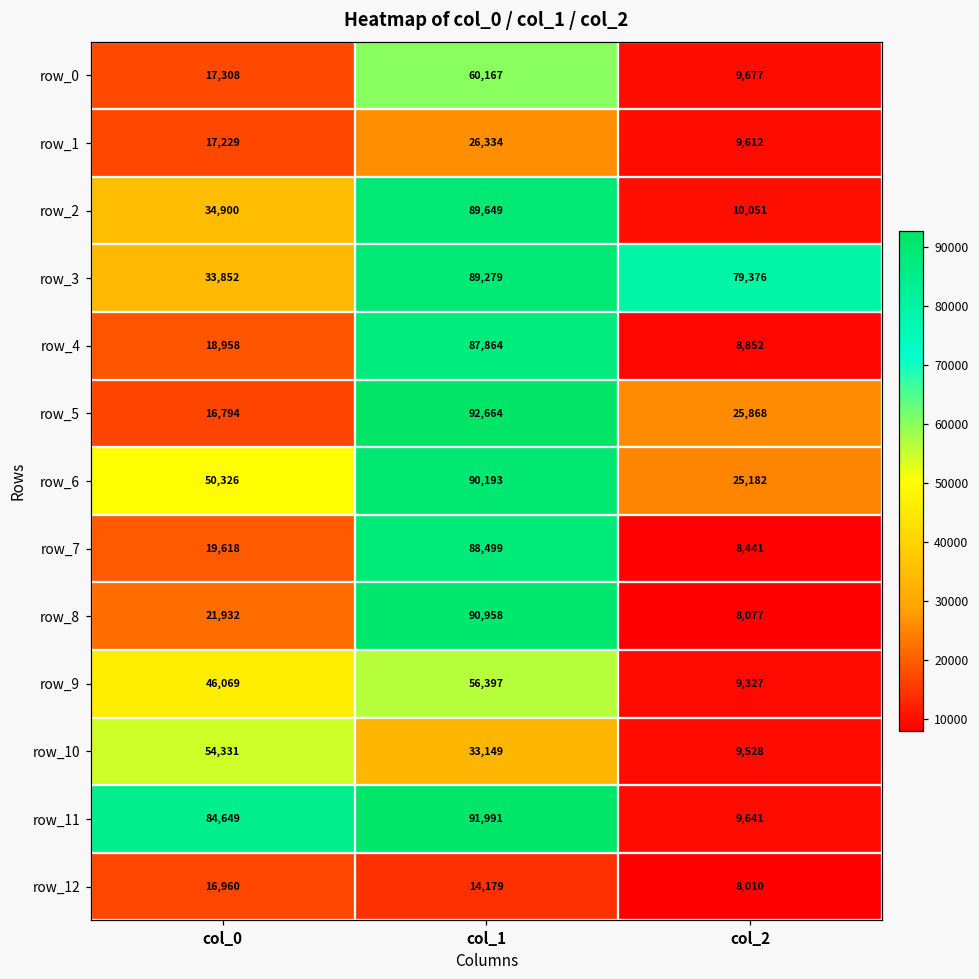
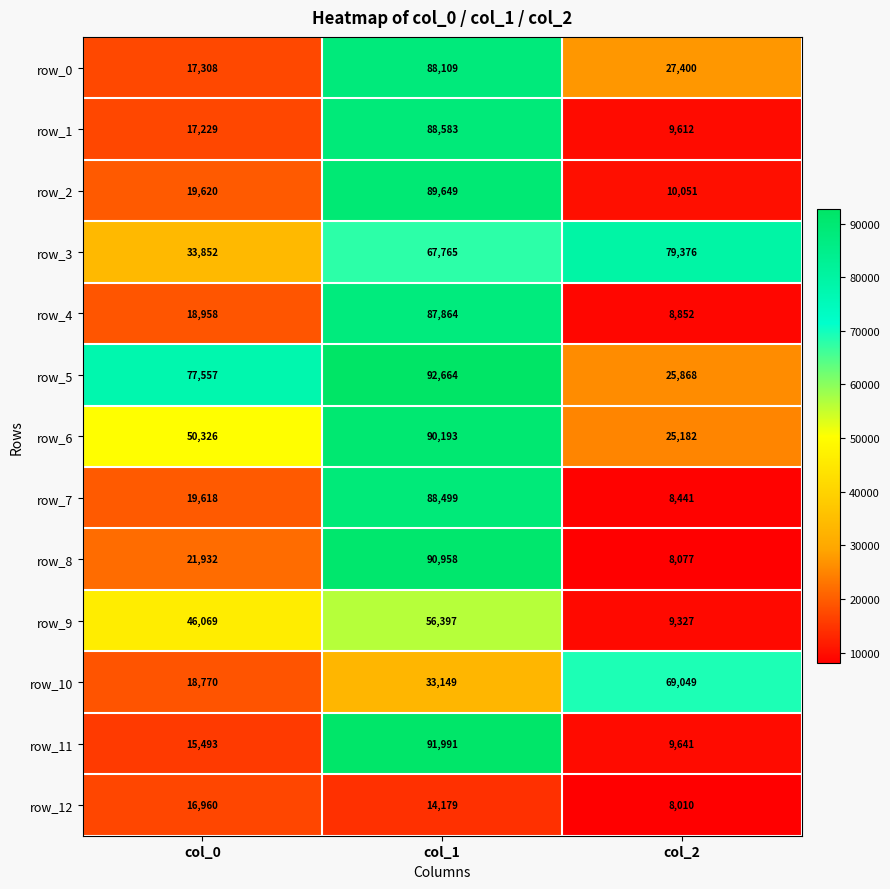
row_0, col_1: 60,167 -> 88,109
row_0, col_2: 9,677 -> 27,400
row_1, col_1: 26,334 -> 88,583
row_2, col_0: 34,900 -> 19,620
row_3, col_1: 89,279 -> 67,765
row_5, col_0: 16,794 -> 77,557
row_10, col_0: 54,331 -> 18,770
row_10, col_2: 9,528 -> 69,049
row_11, col_0: 84,649 -> 15,493
